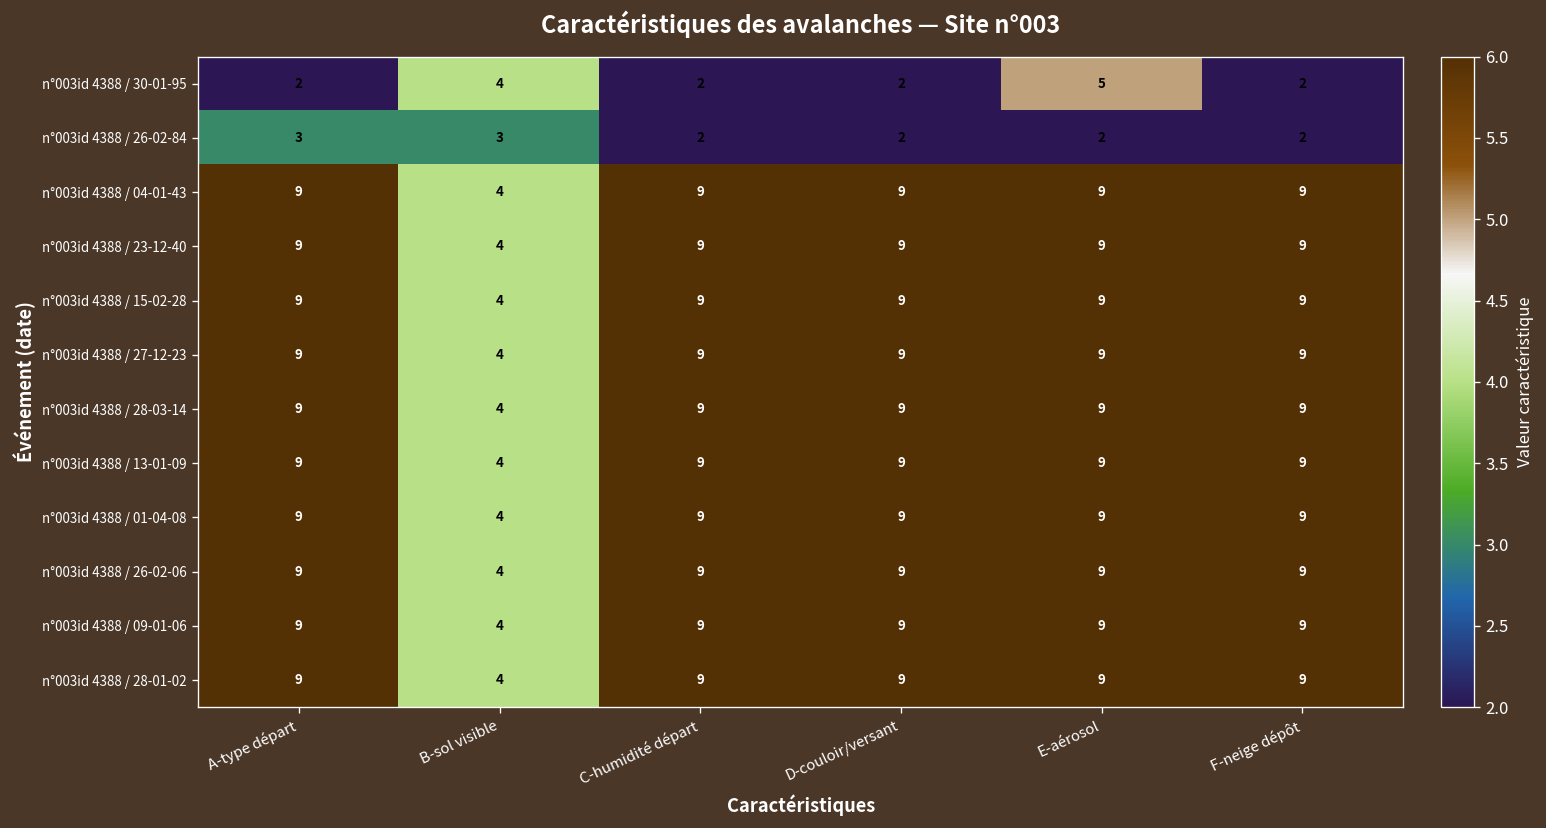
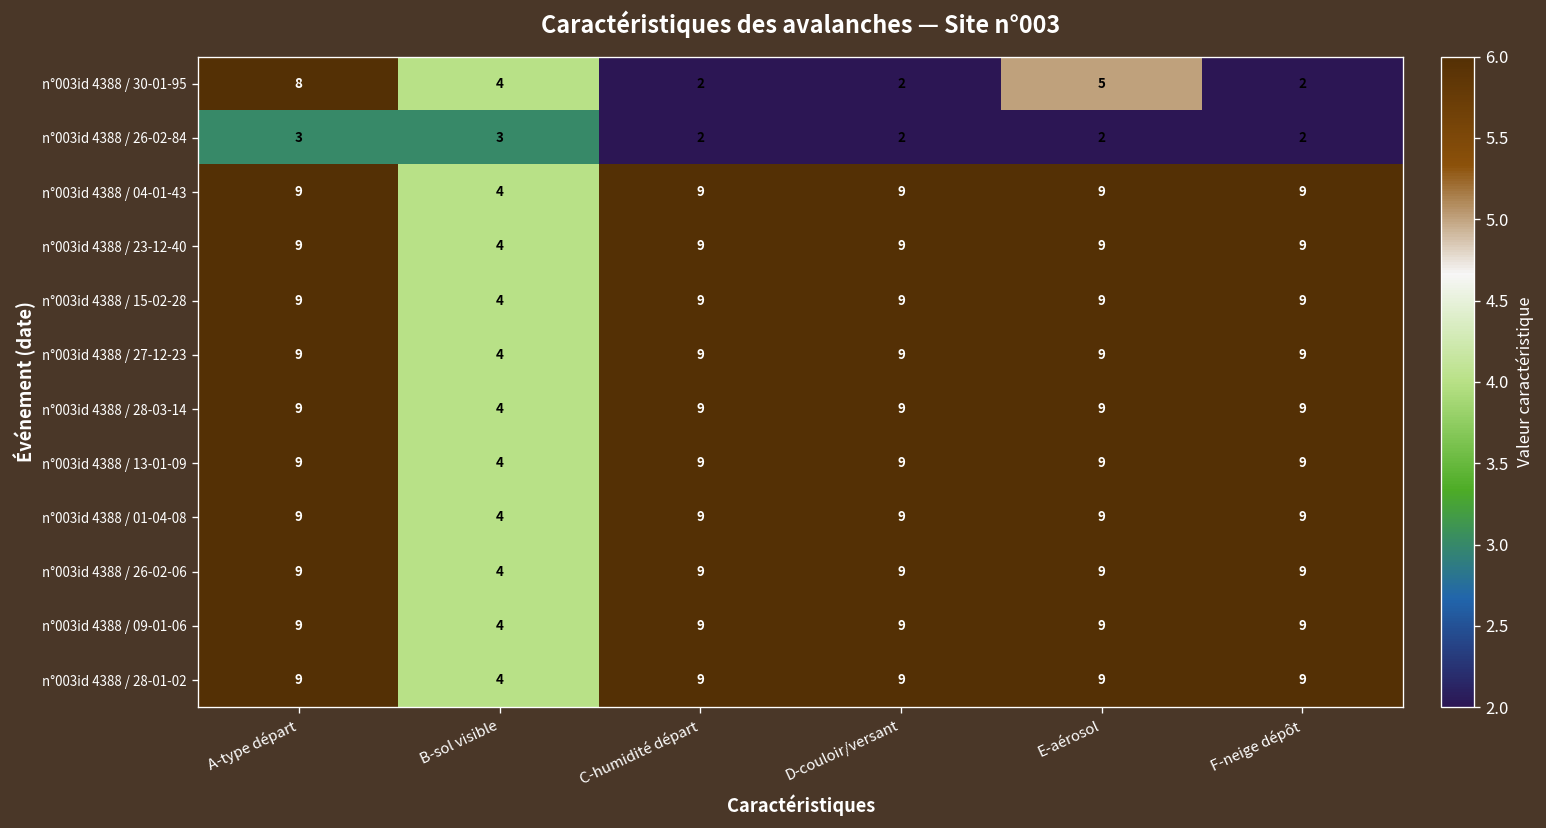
n°003id 4388 / 30-01-95, A-type départ: 2 -> 8
